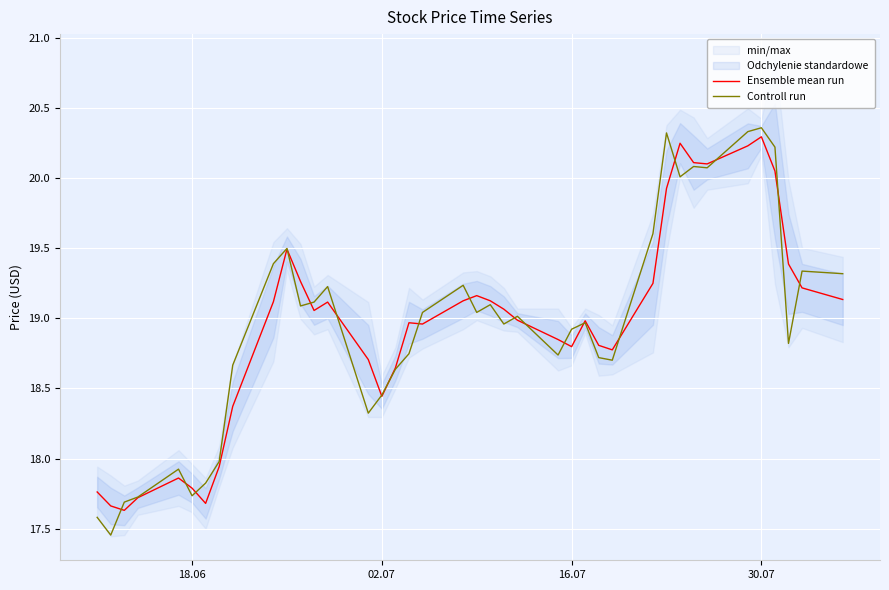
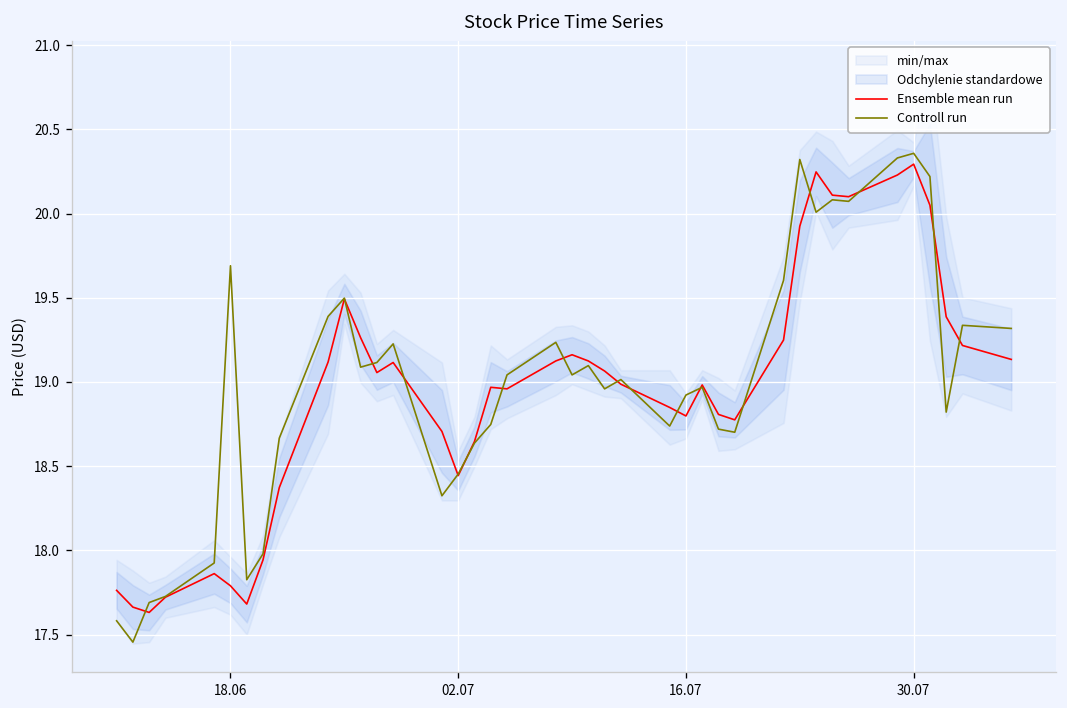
Controll run, 18.06: 17.74 -> 19.69
